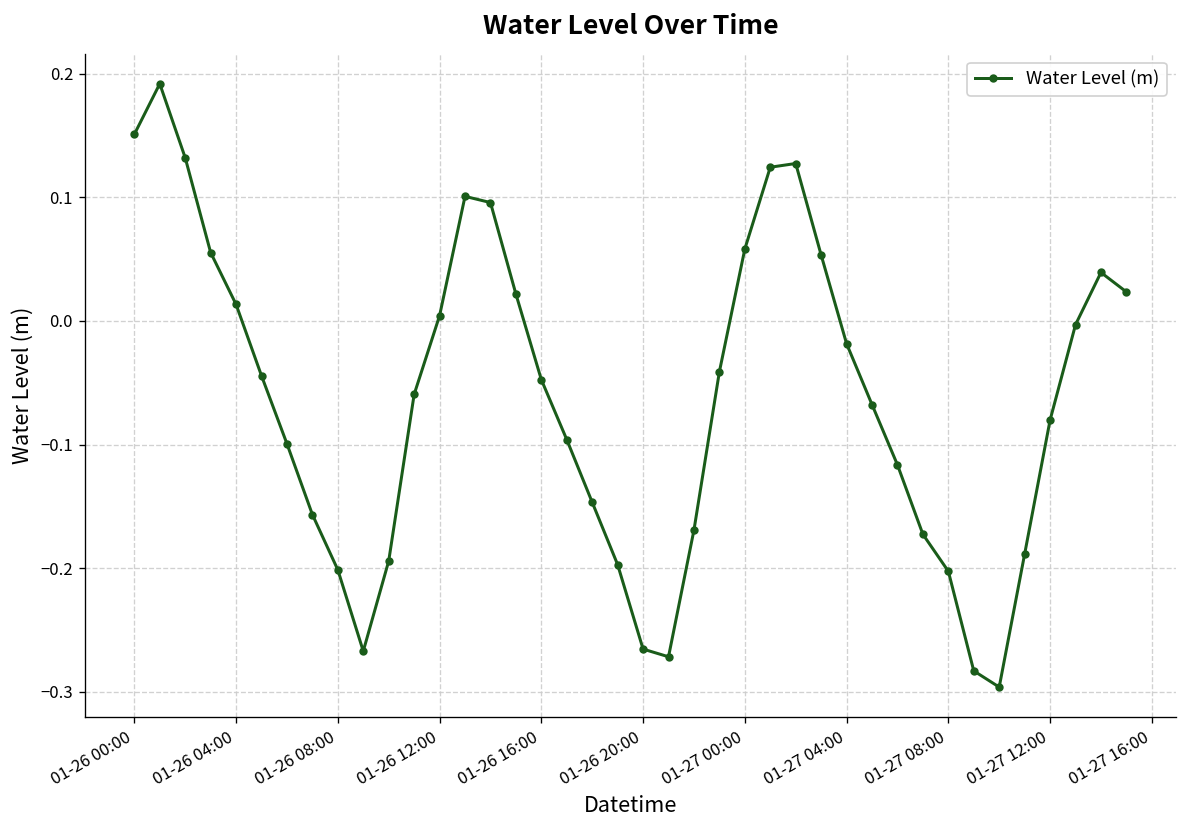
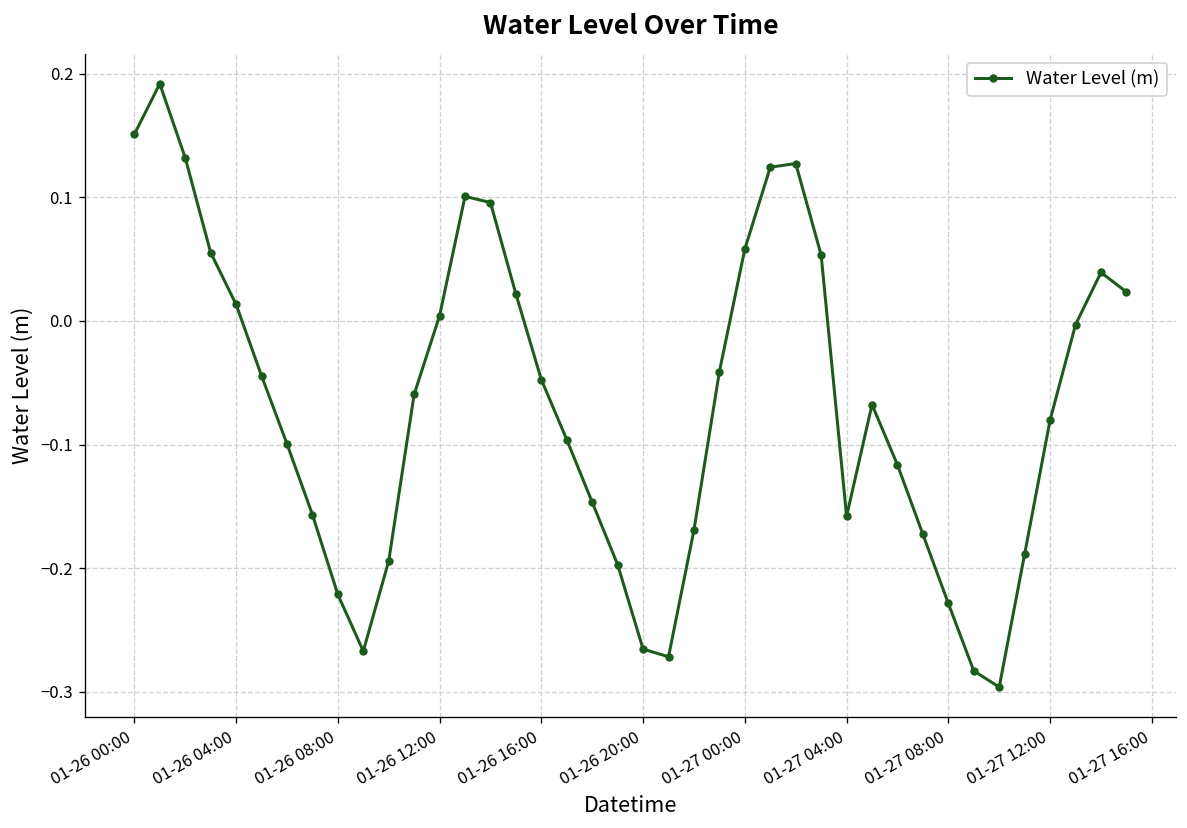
01-26 08:00: -0.201 -> -0.221
01-27 04:00: -0.018 -> -0.158
01-27 08:00: -0.202 -> -0.228
